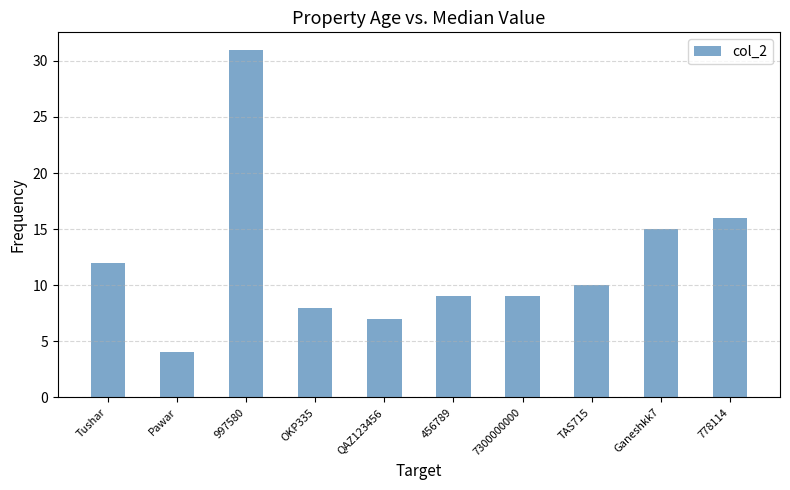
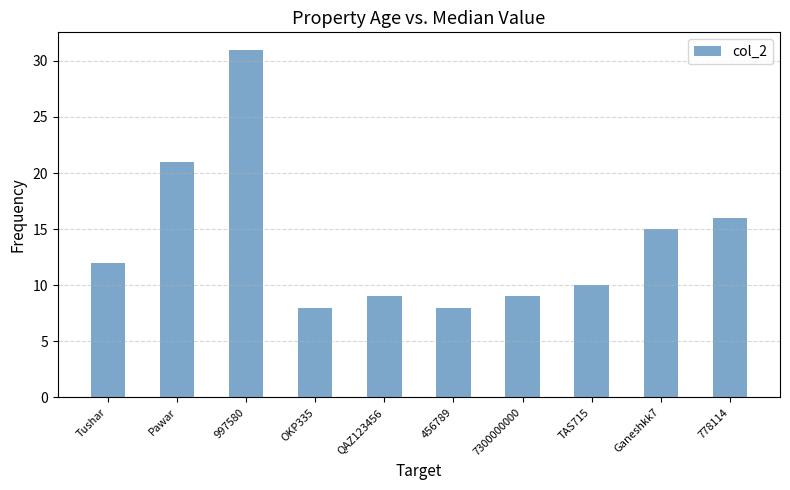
Pawar: 4 -> 21
QAZ123456: 7 -> 9
456789: 9 -> 8
